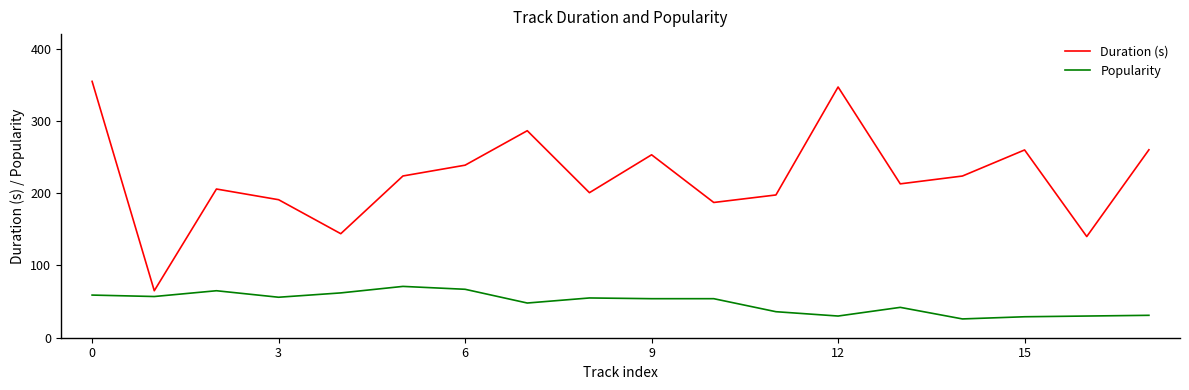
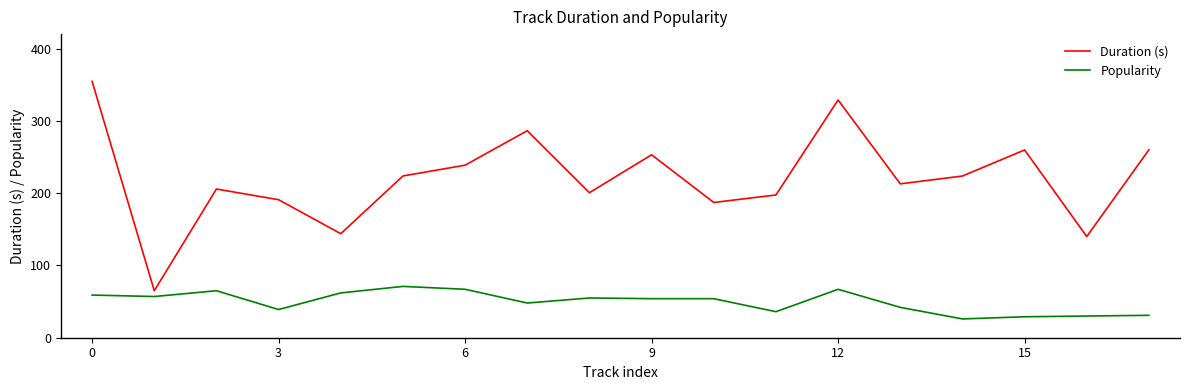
Popularity, 3: 60 -> 40
Duration (s), 12: 350 -> 330
Popularity, 12: 30 -> 70
